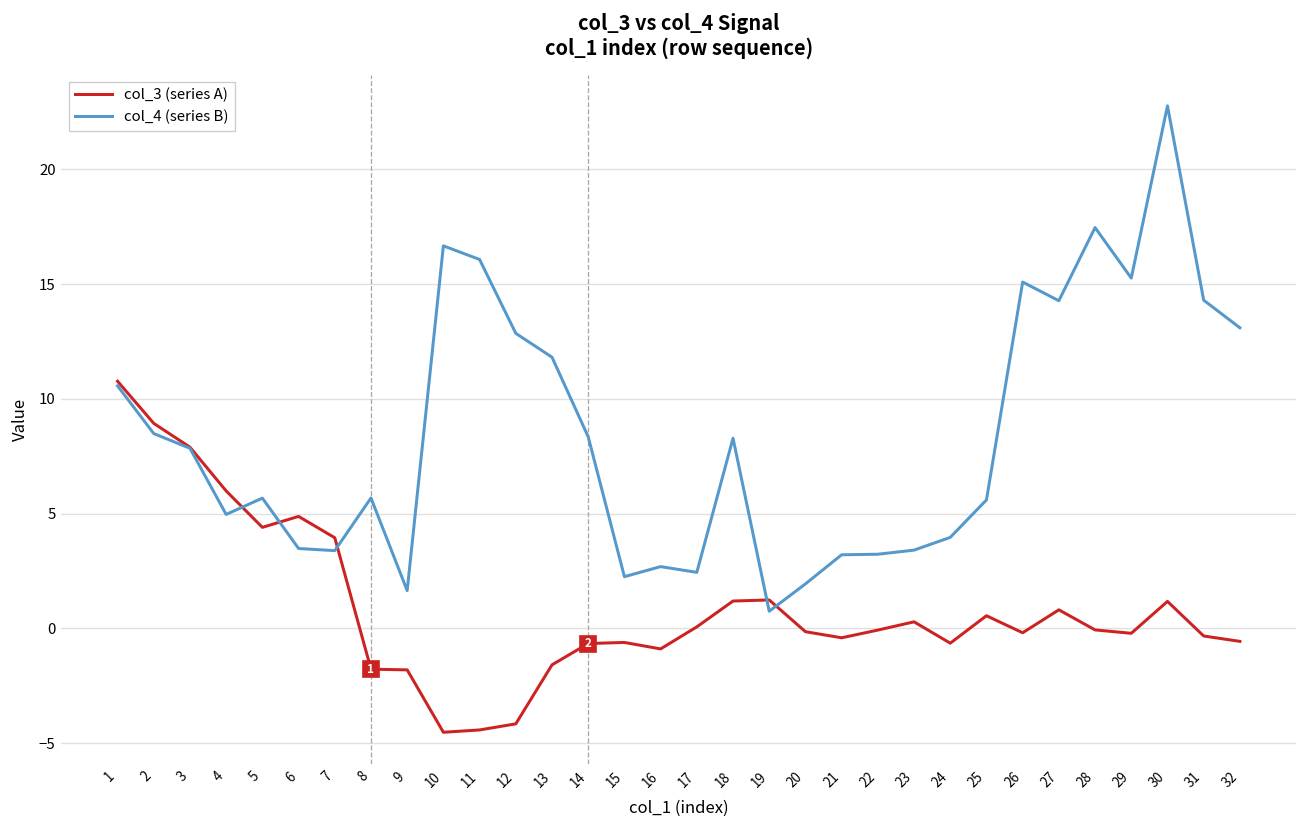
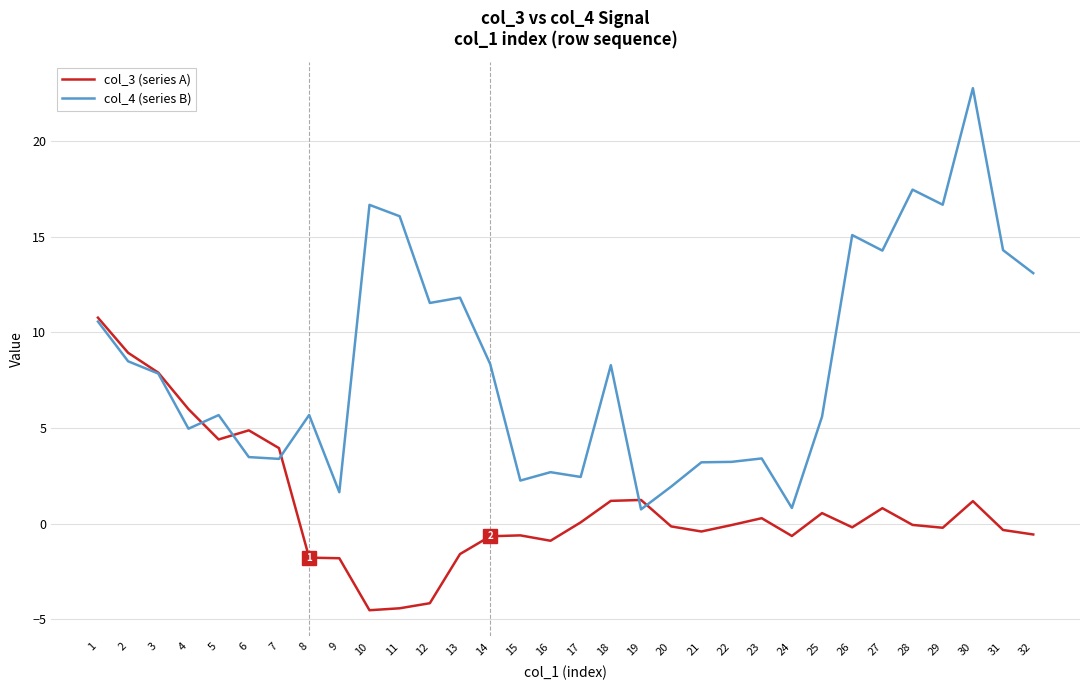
col_4 (series B), 12: 12.9 -> 11.5
col_4 (series B), 24: 4.0 -> 0.8
col_4 (series B), 29: 15.3 -> 16.7
